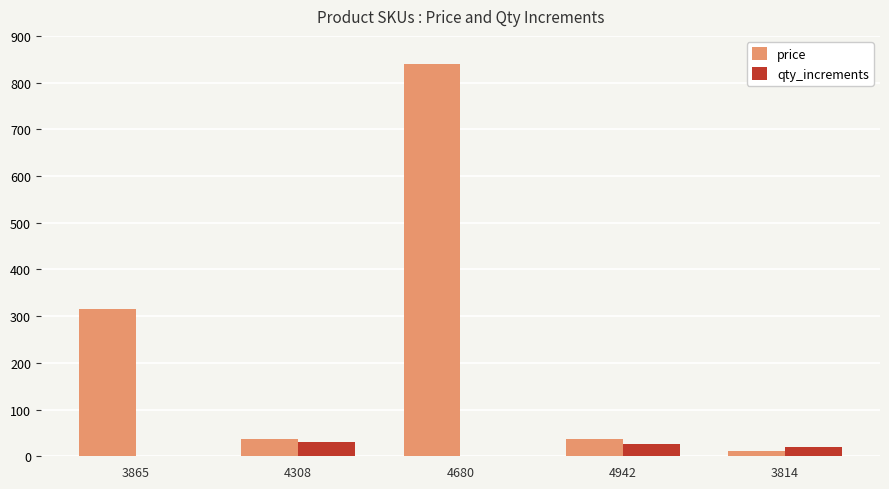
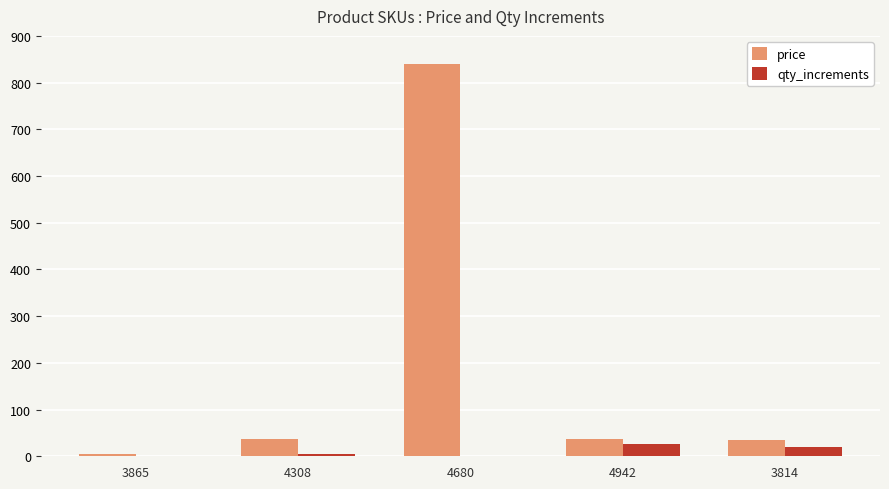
price, 3865: 320 -> 10
qty_increments, 4308: 30 -> 10
price, 3814: 10 -> 30
